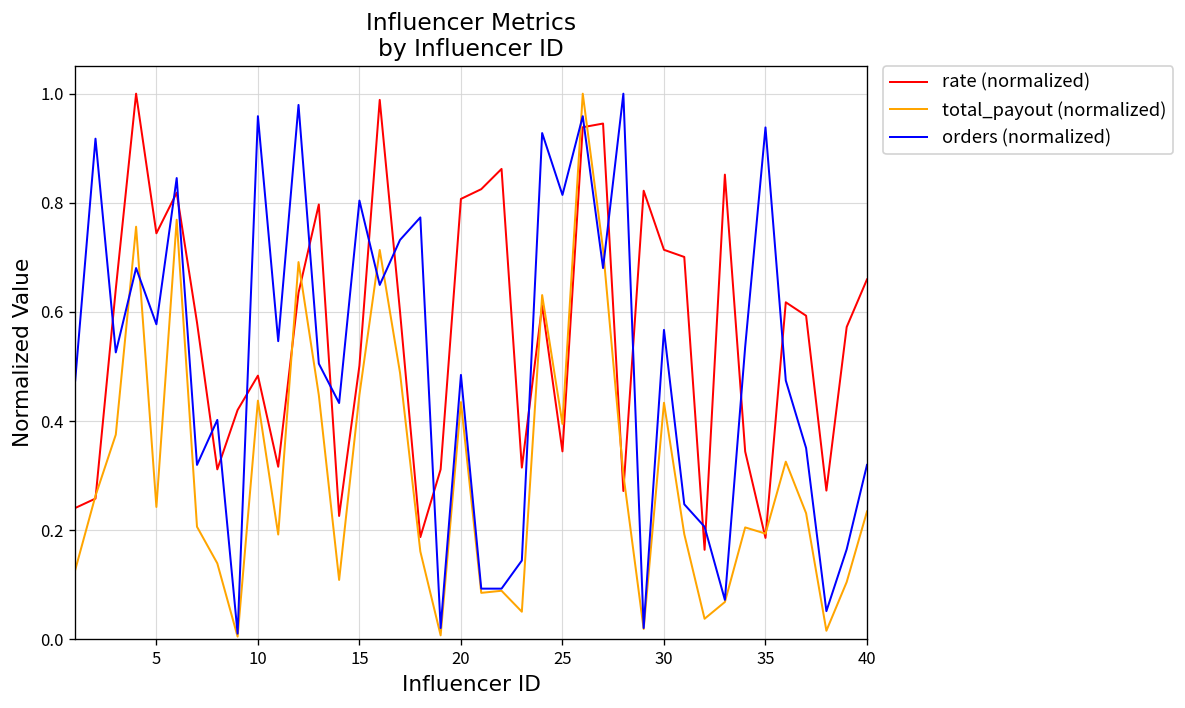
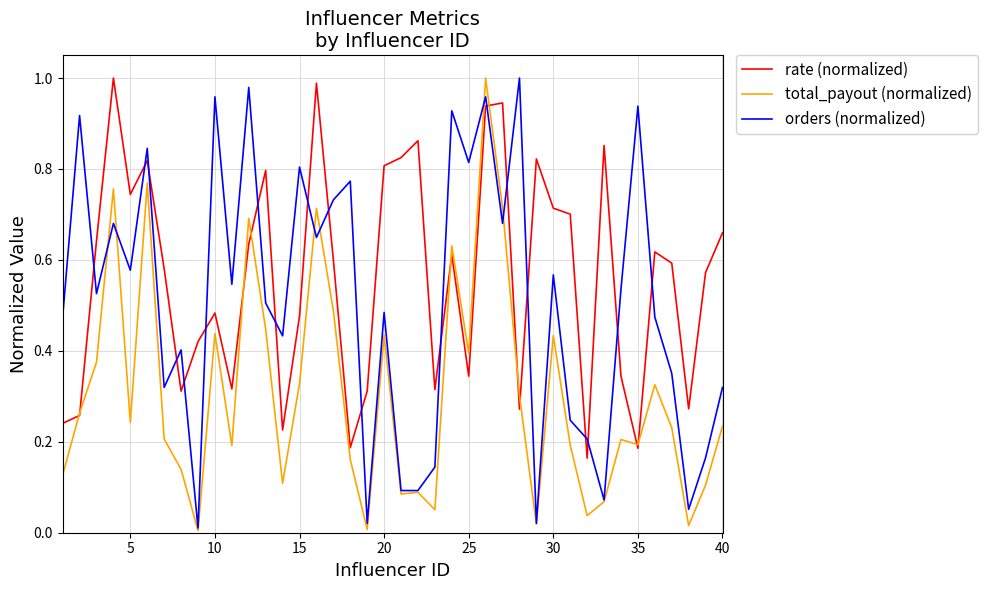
rate (normalized), 15: 0.50 -> 0.48
total_payout (normalized), 15: 0.45 -> 0.33
